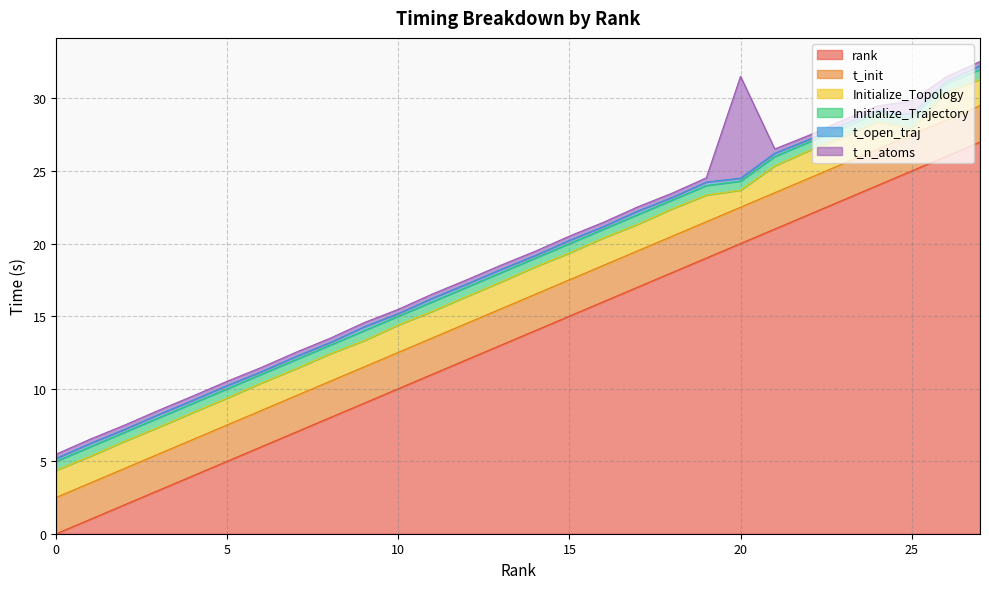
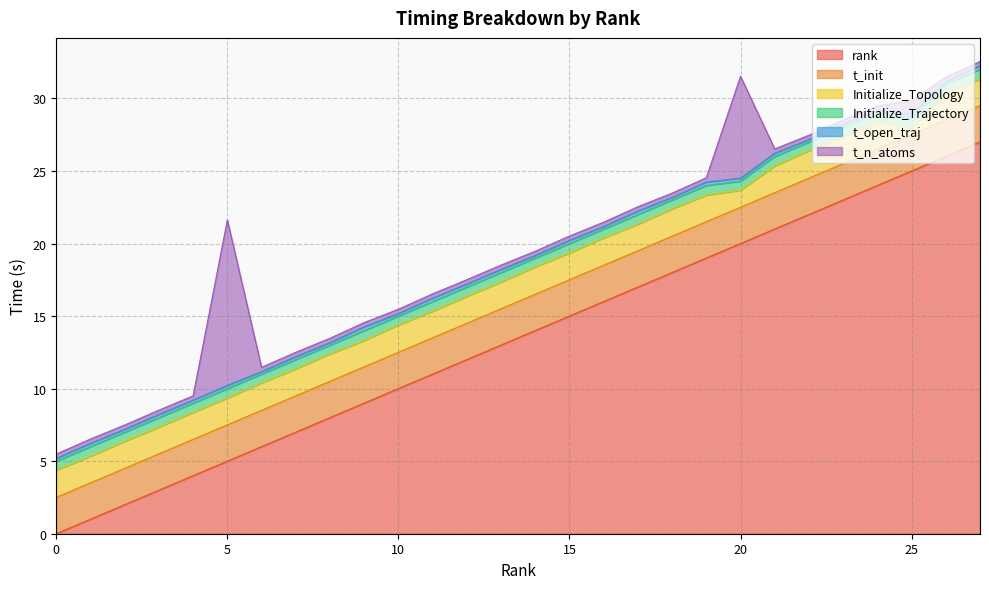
t_n_atoms, 5: 0.3 -> 11.4
